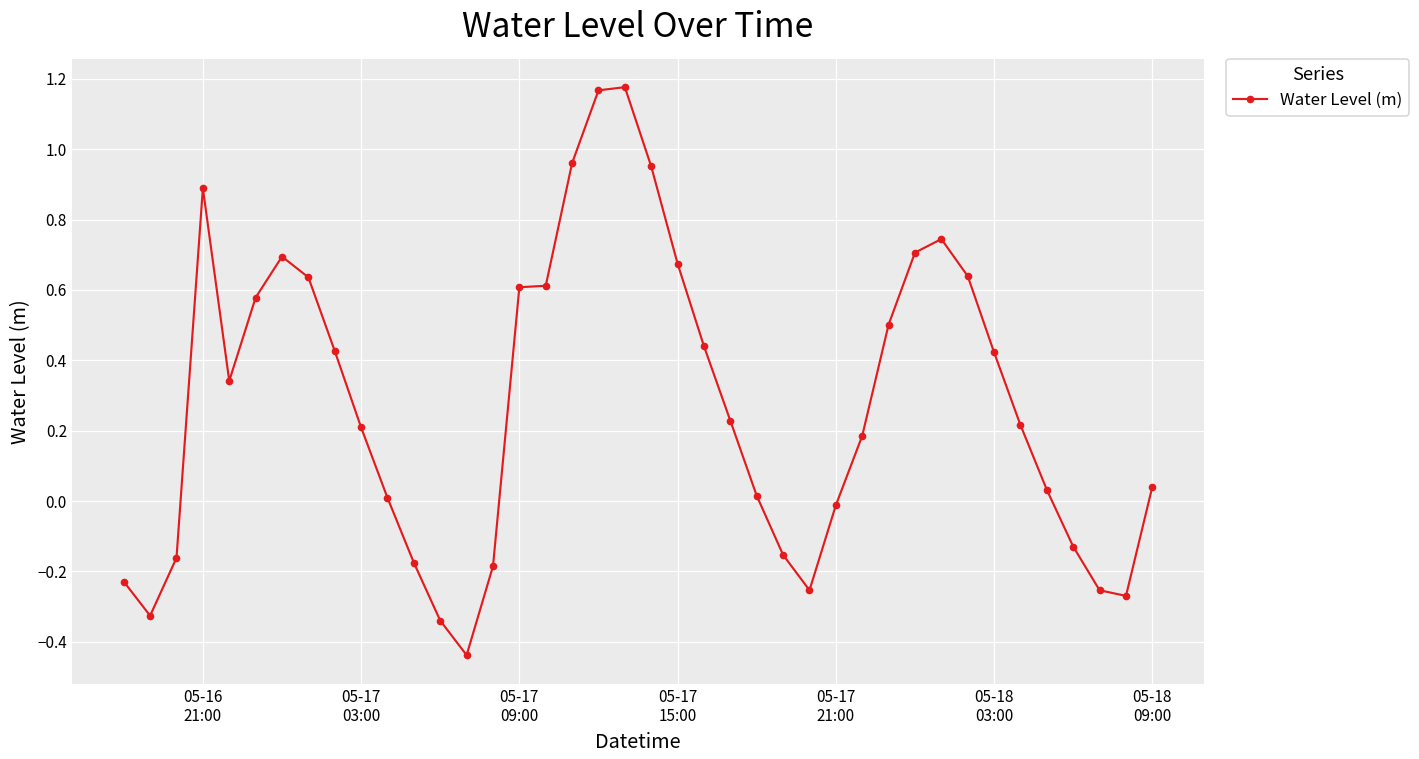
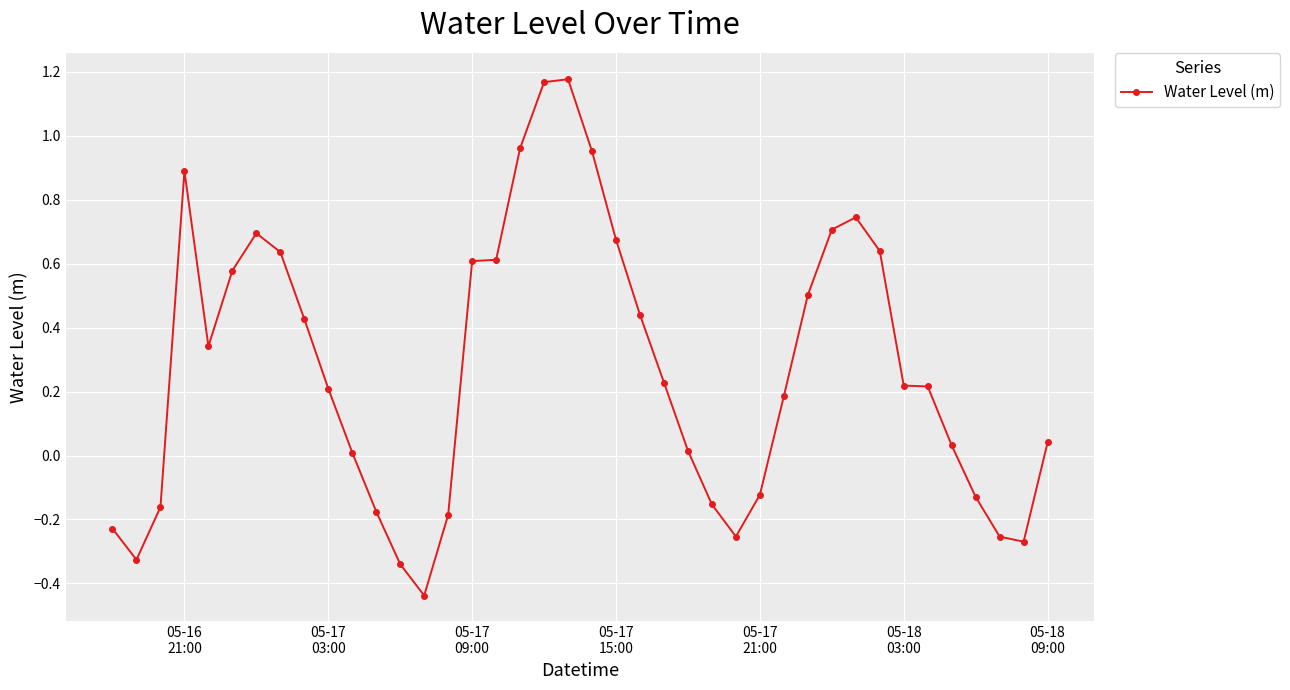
05-17 21:00: -0.01 -> -0.12
05-18 03:00: 0.42 -> 0.22
